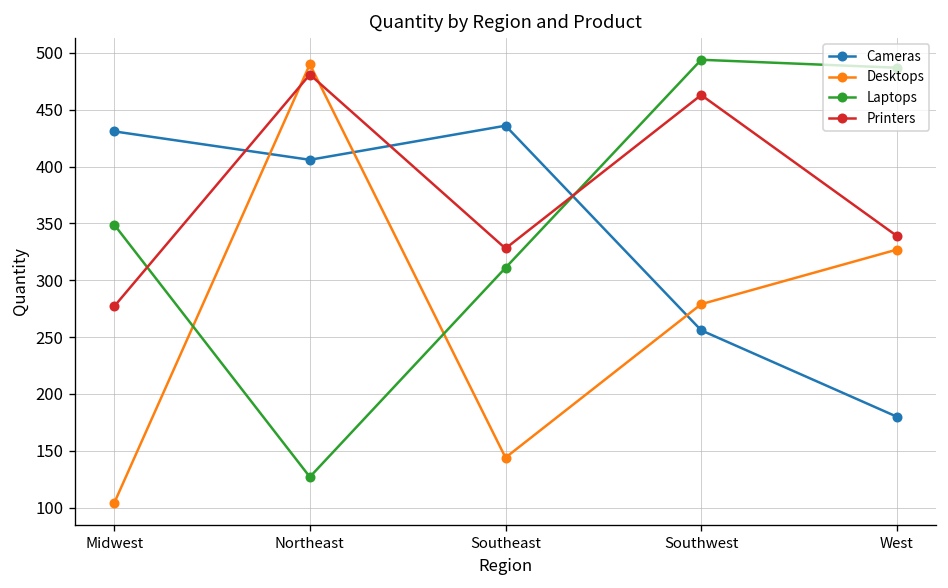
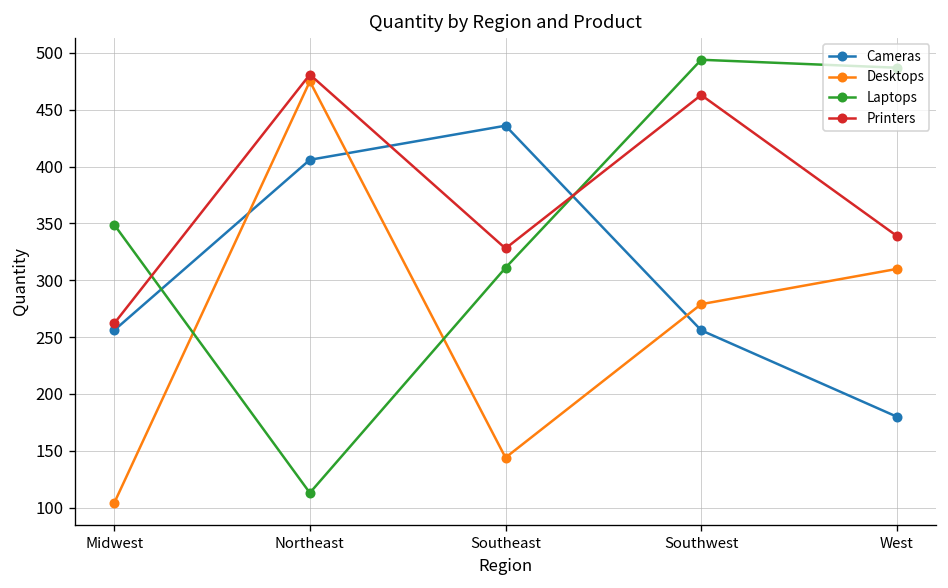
Cameras, Midwest: 430 -> 260
Printers, Midwest: 280 -> 260
Desktops, Northeast: 490 -> 480
Laptops, Northeast: 130 -> 110
Desktops, West: 330 -> 310
